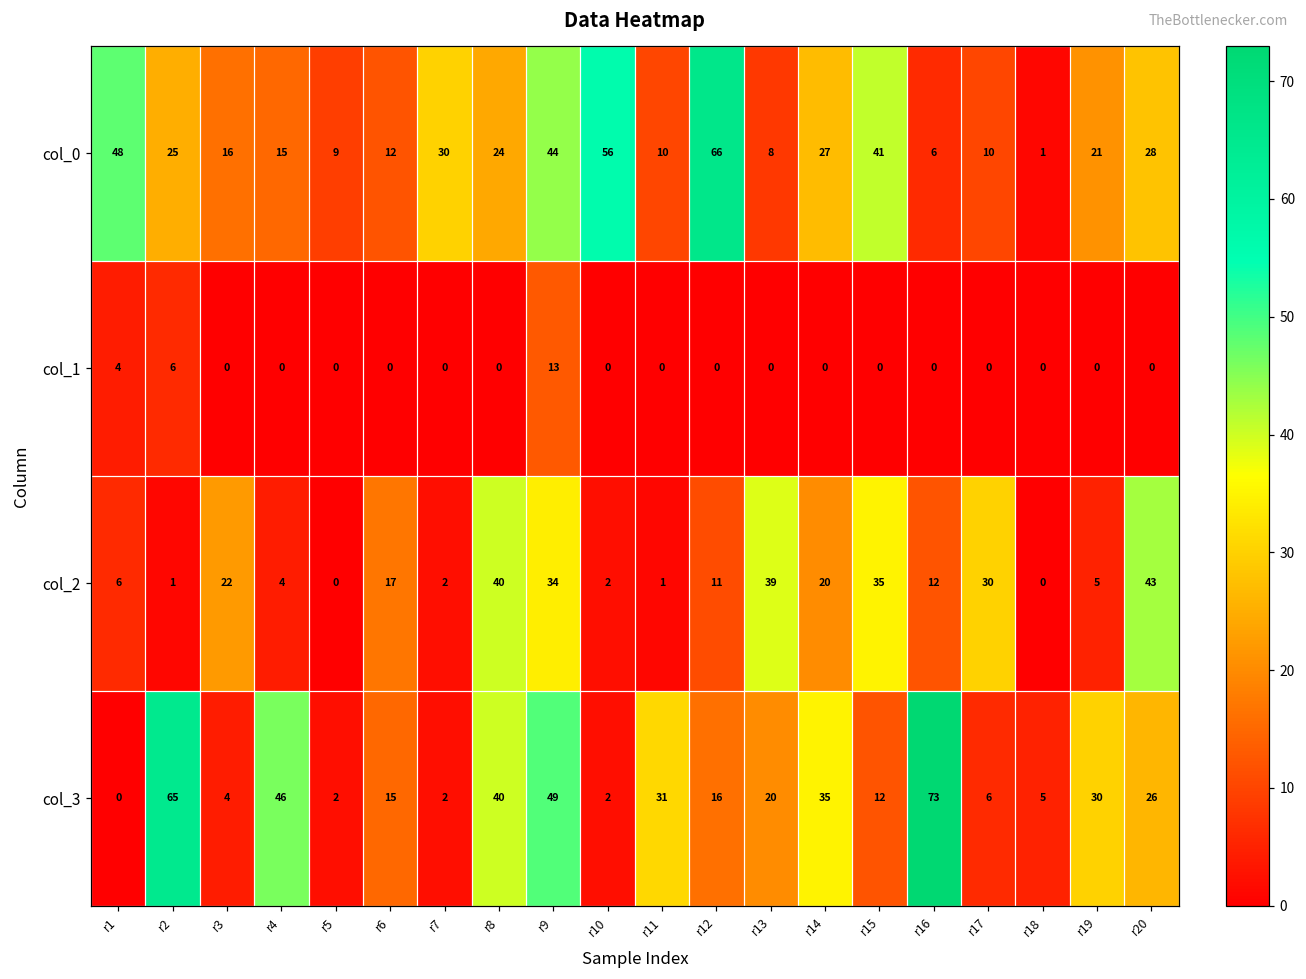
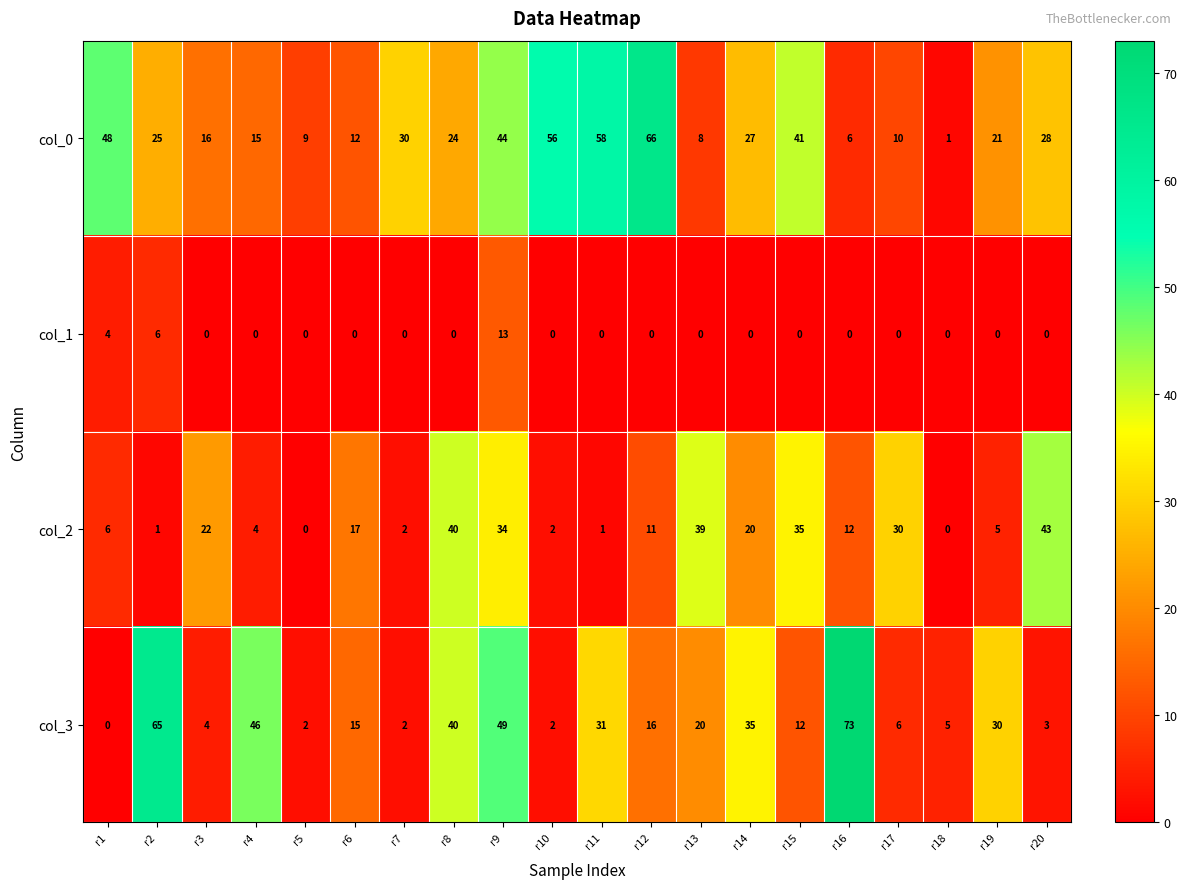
col_0, r11: 10 -> 58
col_3, r20: 26 -> 3
